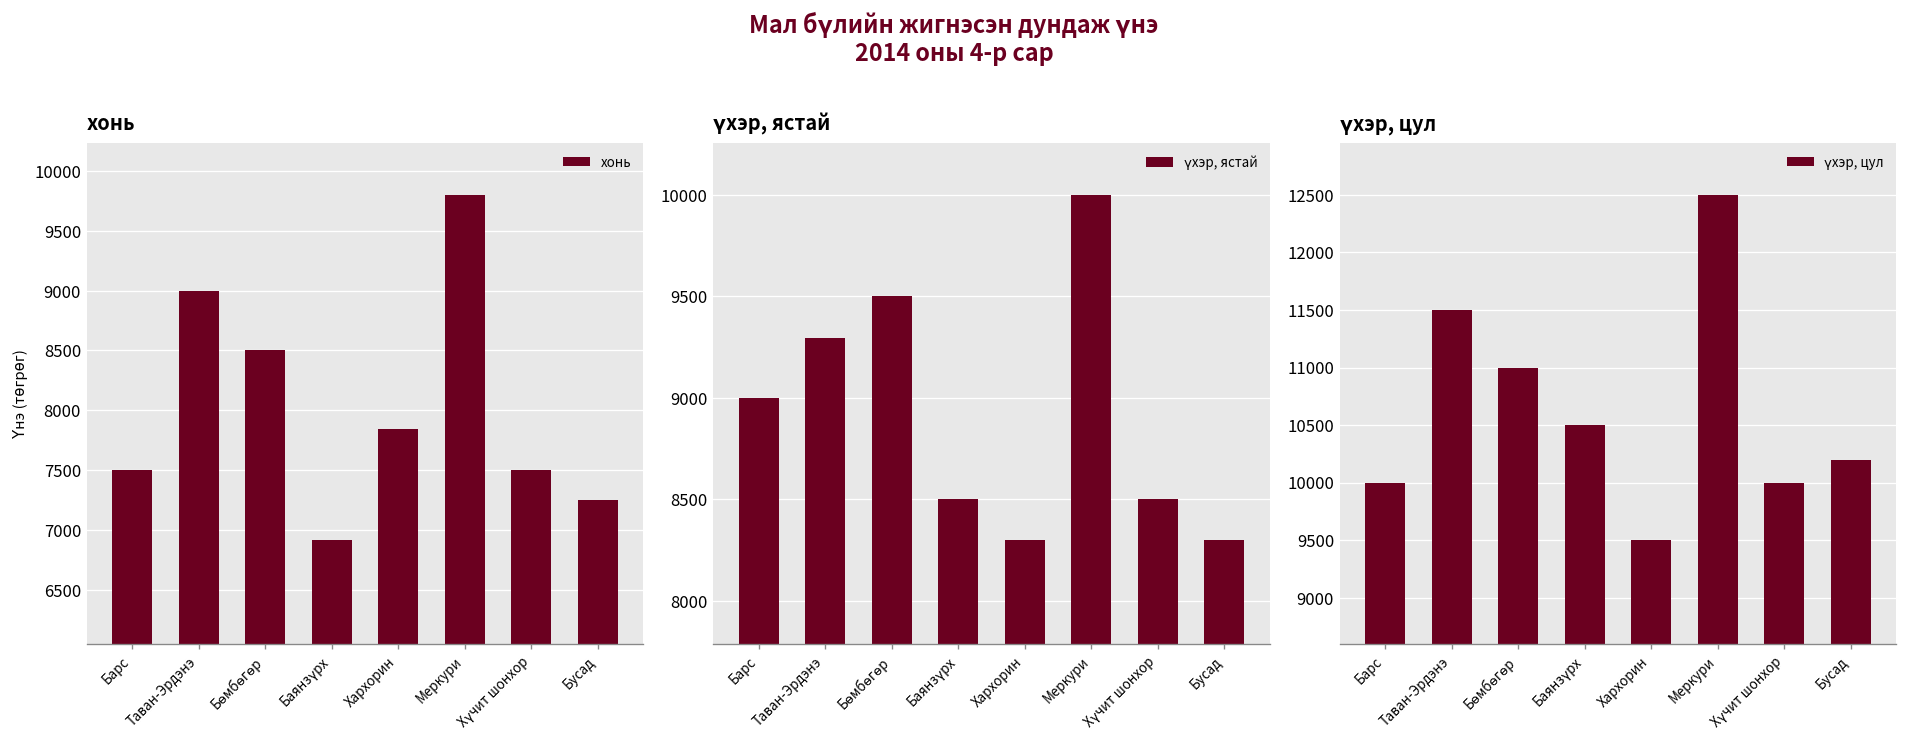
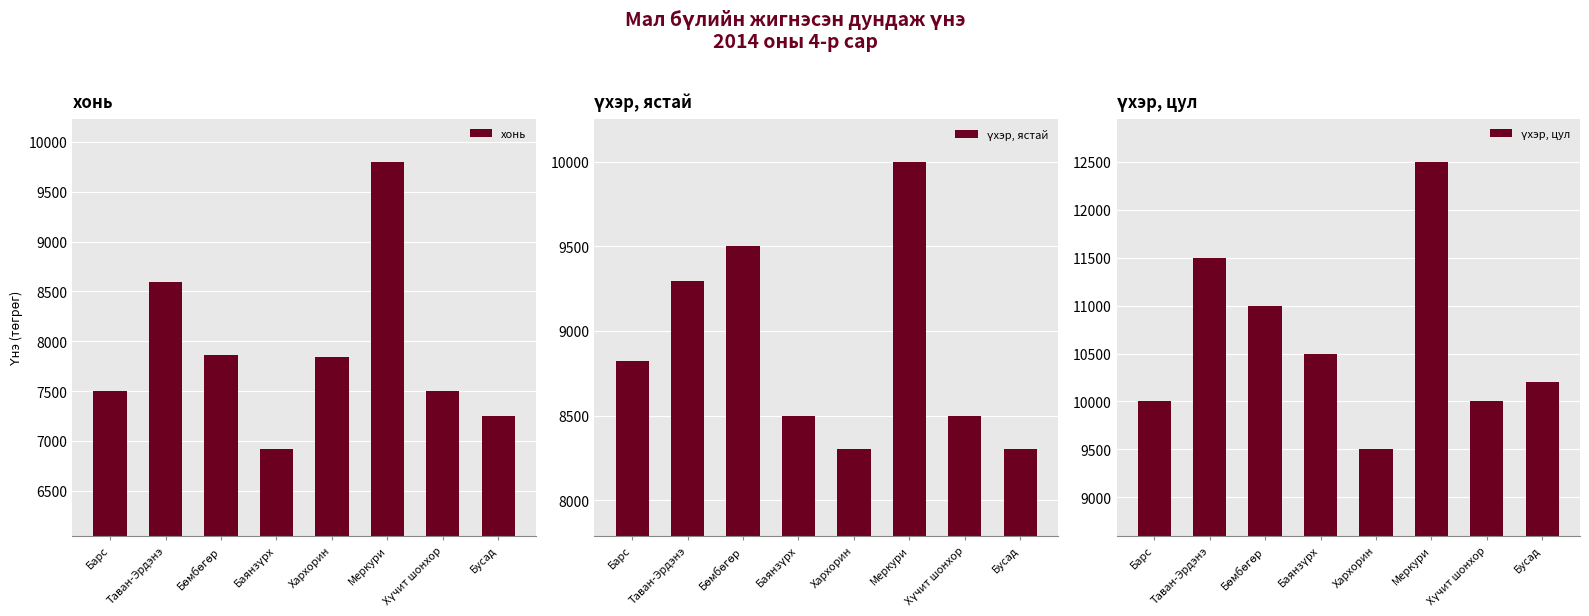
хонь, Таван-Эрдэнэ: 9000 -> 8600
хонь, Бөмбөгөр: 8500 -> 7900
үхэр, ястай, Барс: 9000 -> 8820
